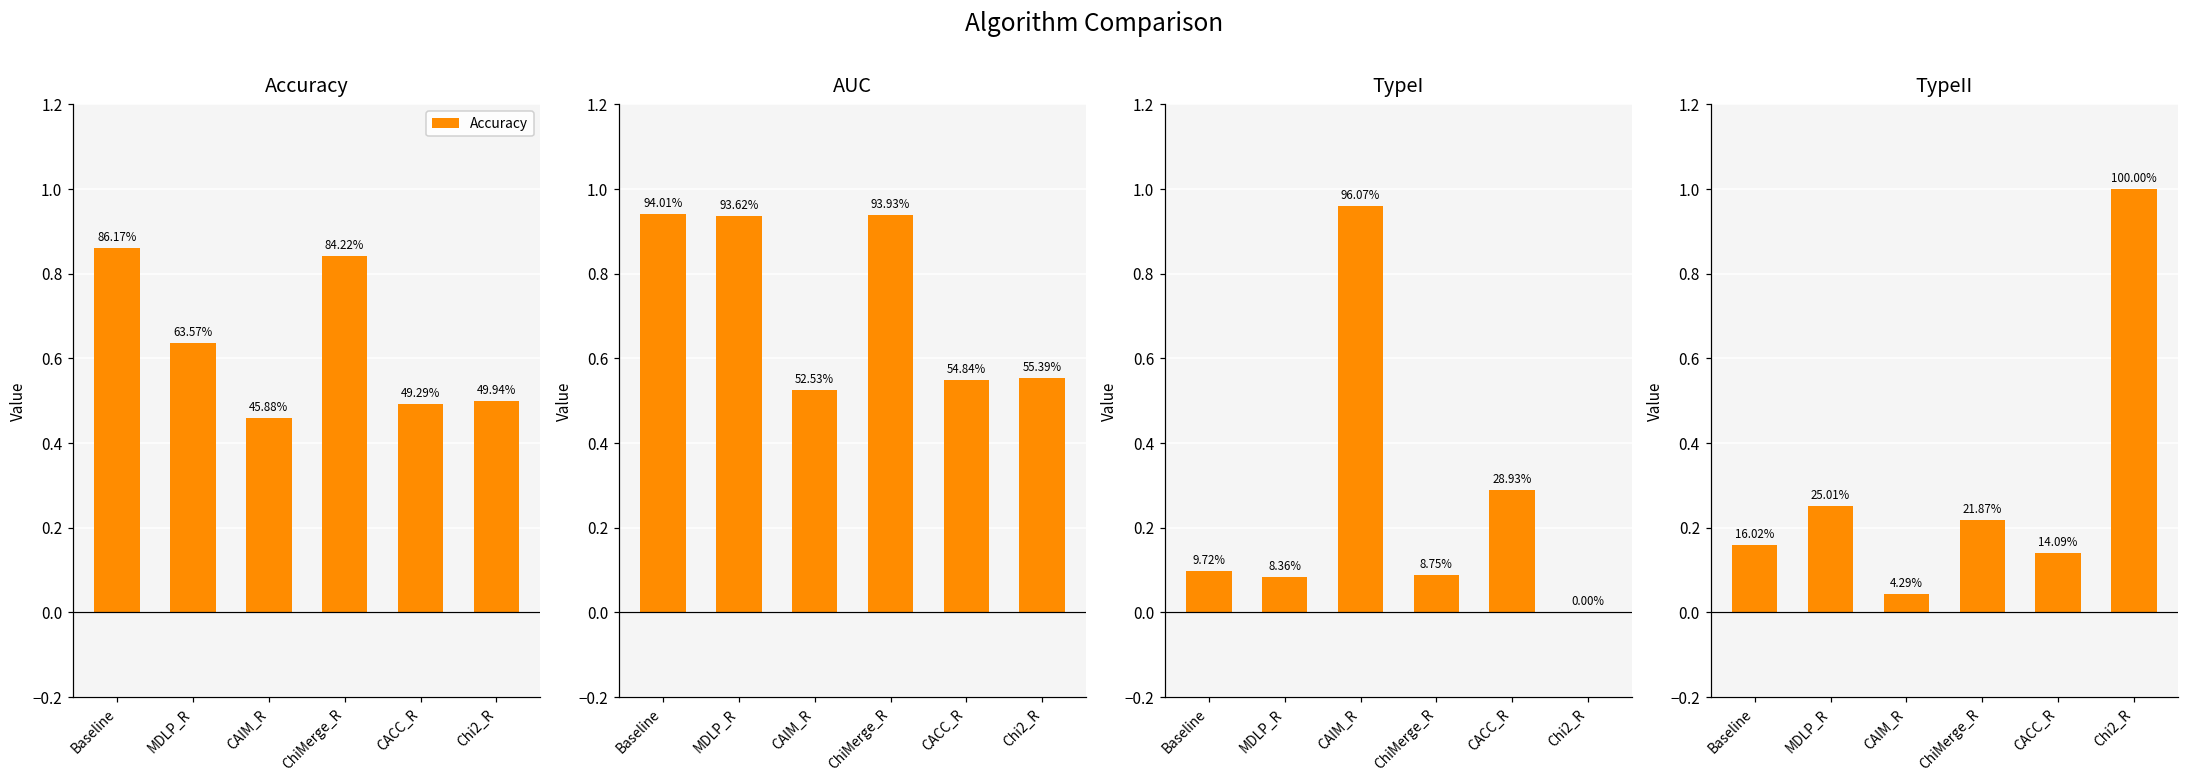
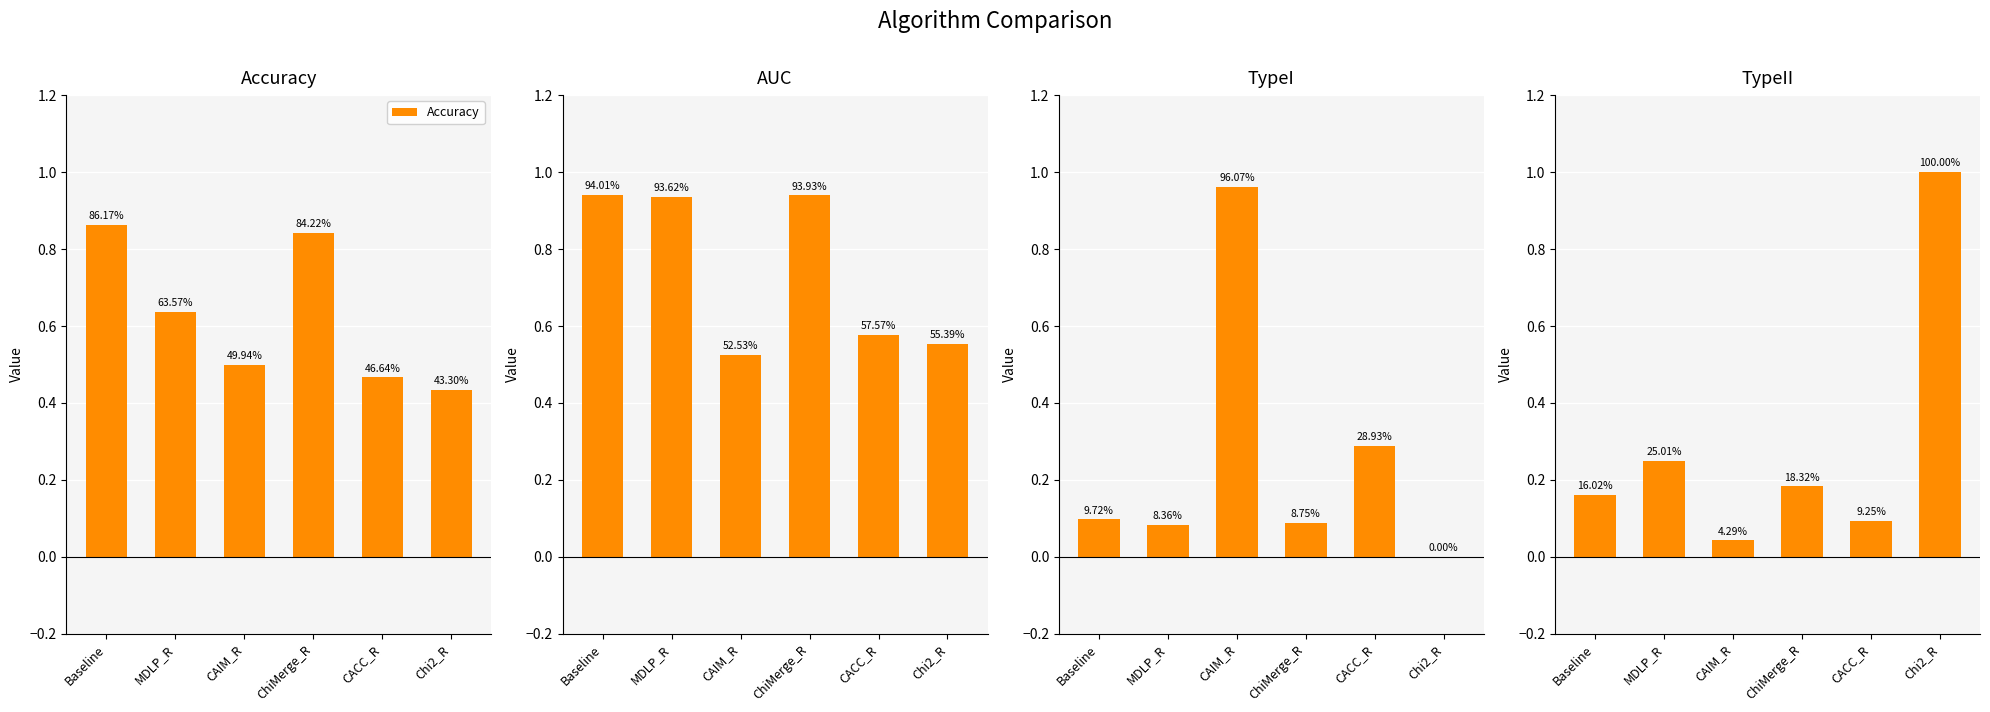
Accuracy, CAIM_R: 45.88% -> 49.94%
Accuracy, CACC_R: 49.29% -> 46.64%
Accuracy, Chi2_R: 49.94% -> 43.30%
AUC, CACC_R: 54.84% -> 57.57%
TypeII, ChiMerge_R: 21.87% -> 18.32%
TypeII, CACC_R: 14.09% -> 9.25%
